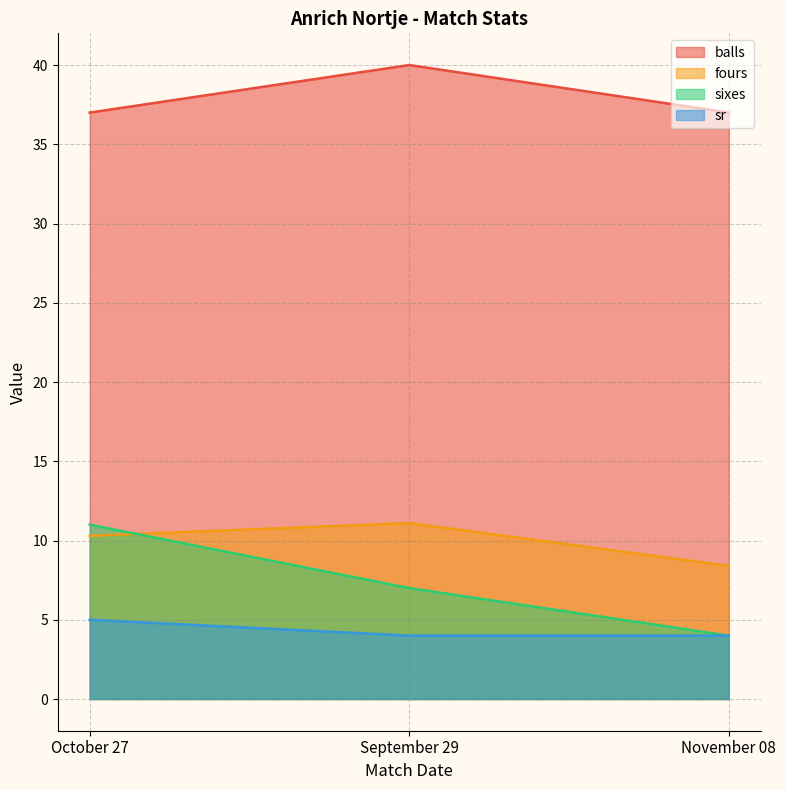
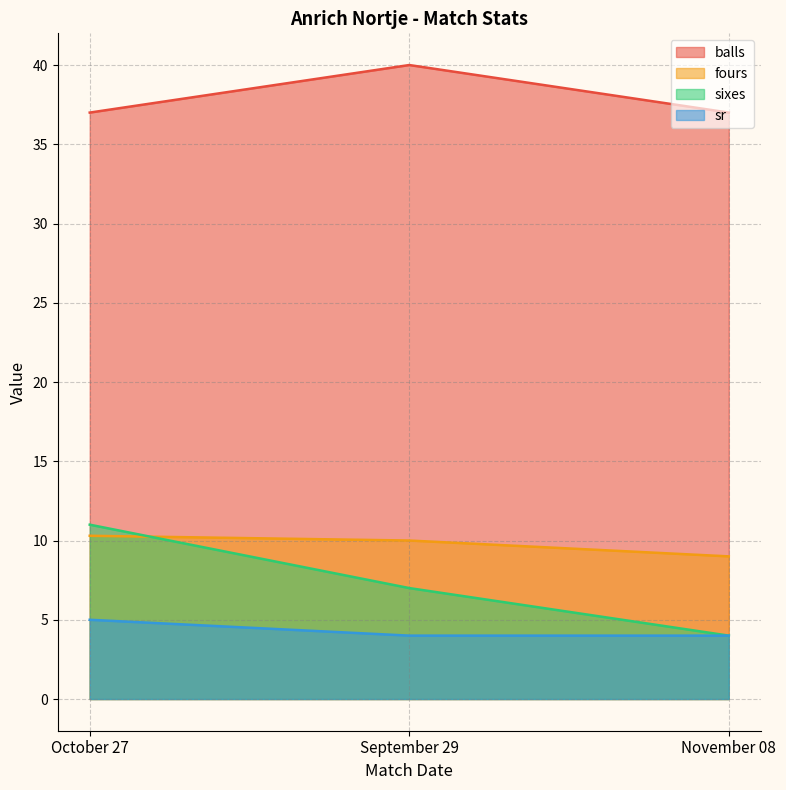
fours, September 29: 11.1 -> 10.0
fours, November 08: 8.4 -> 9.0
